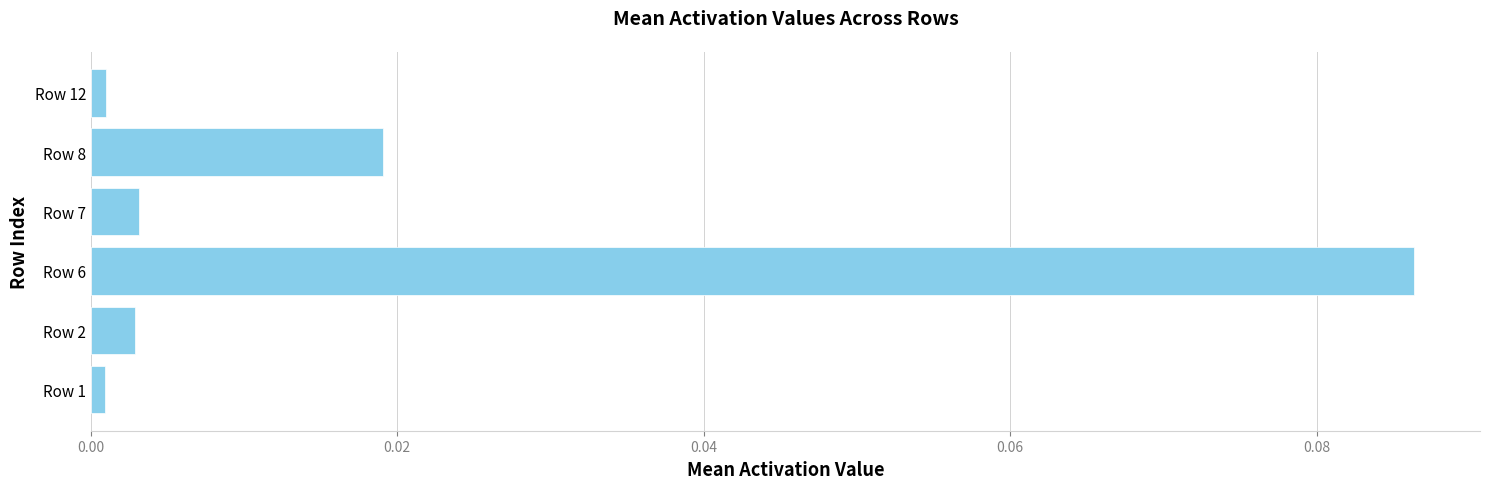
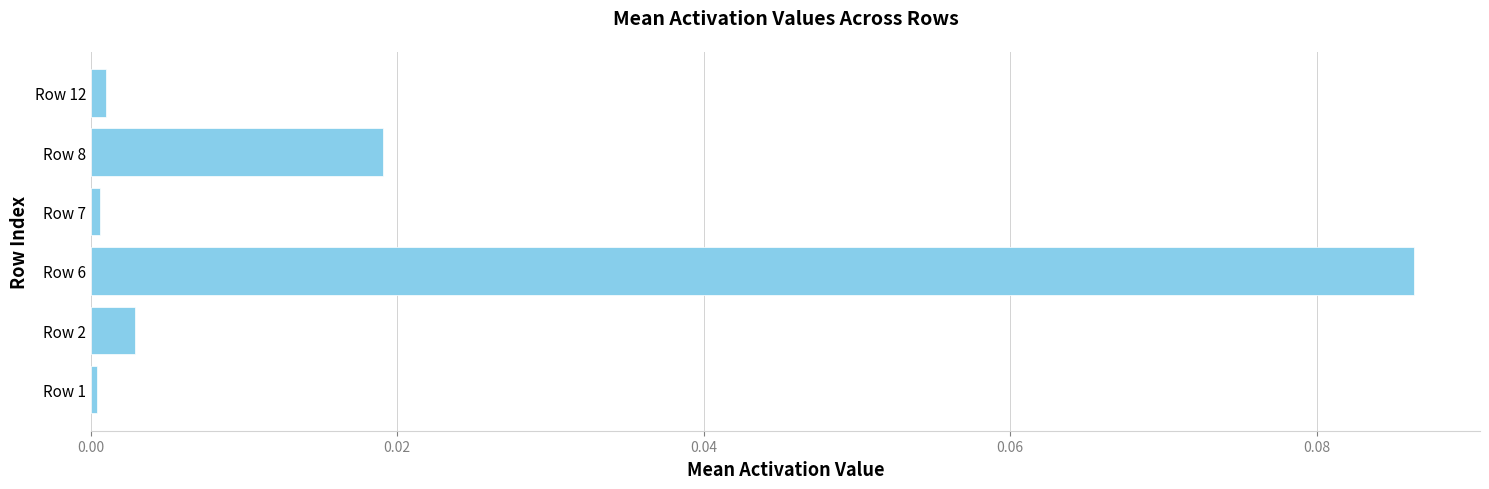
Row 7: 0.0031 -> 0.0006
Row 1: 0.0009 -> 0.0004
